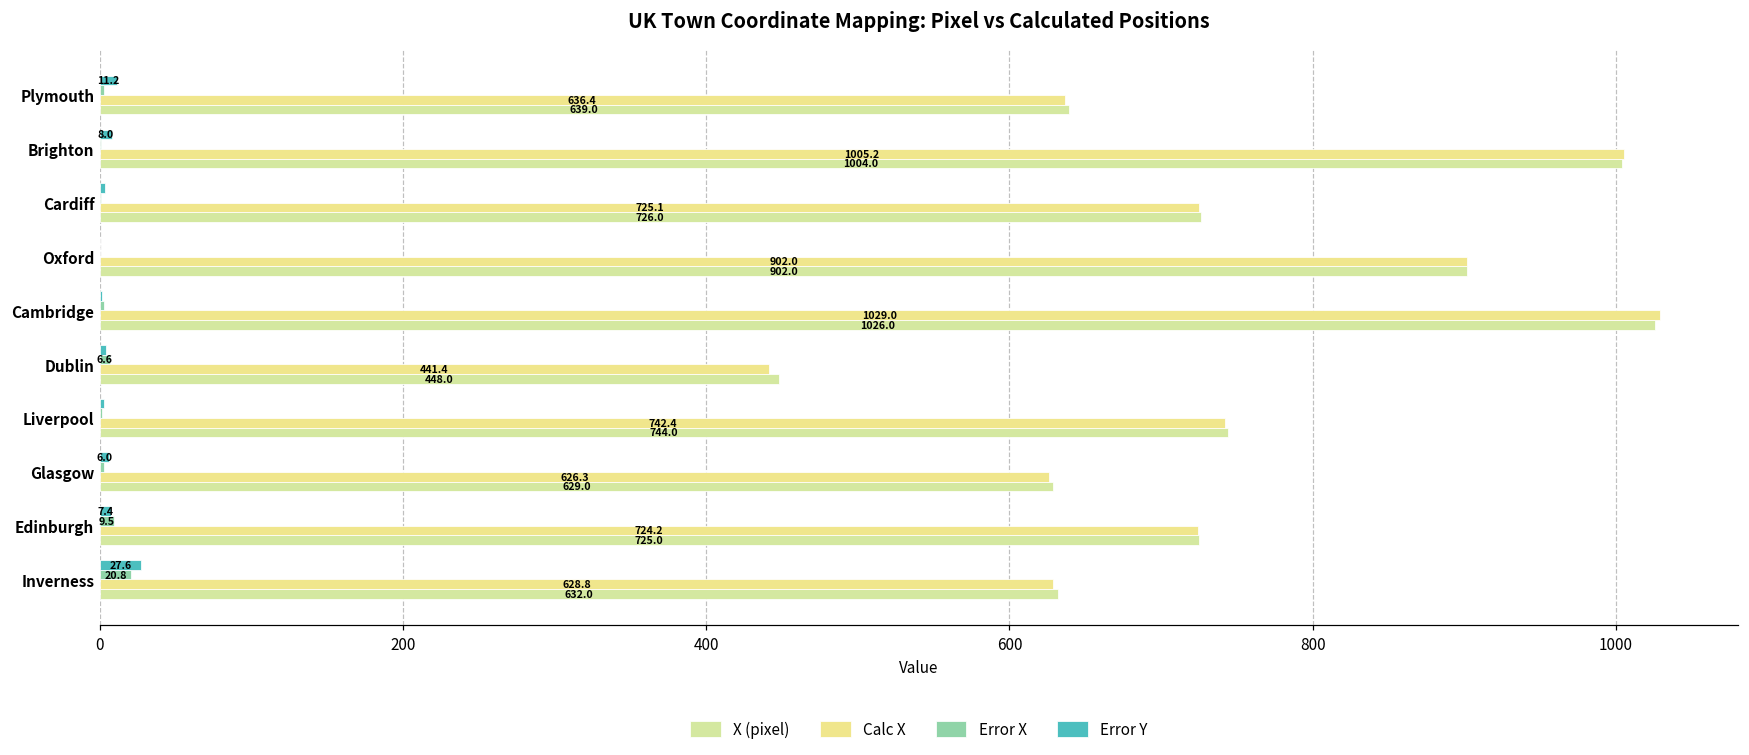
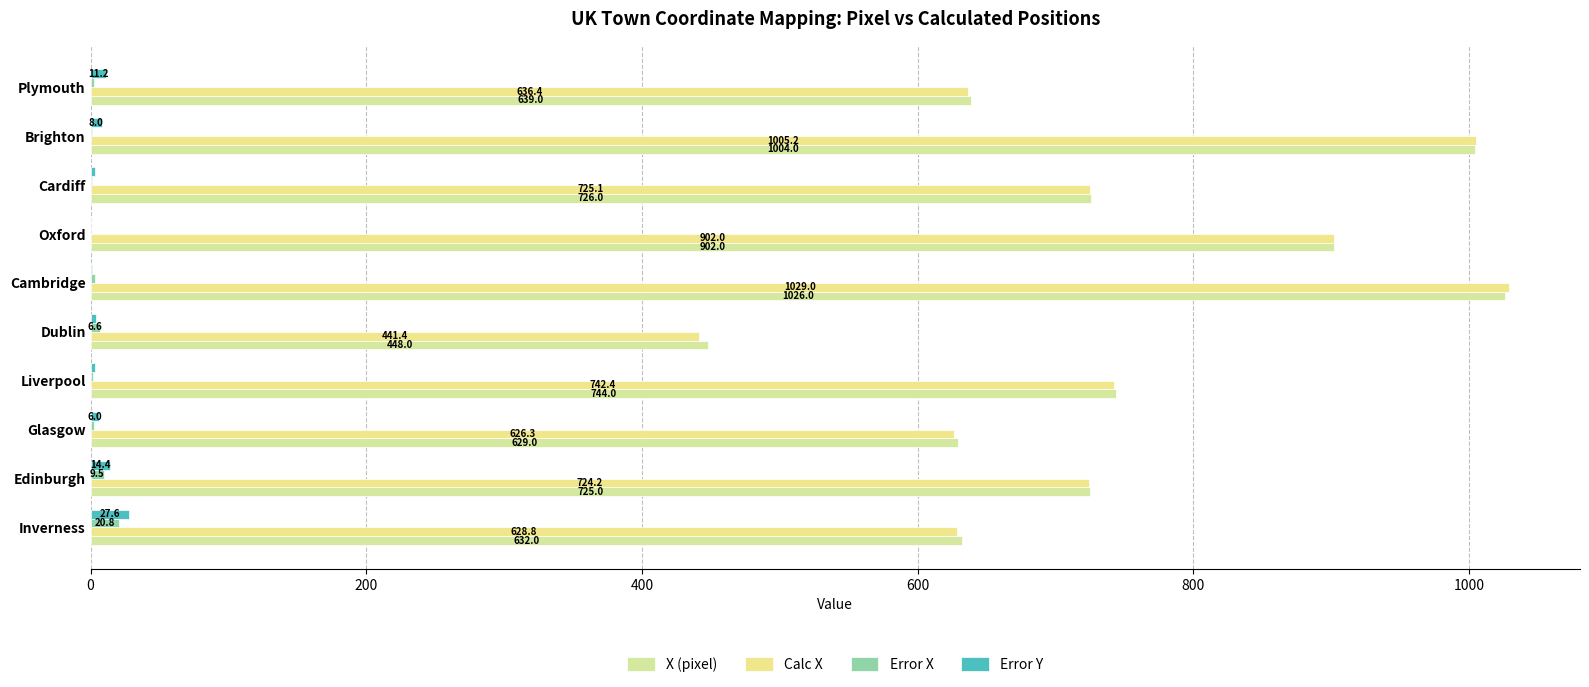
Error Y, Edinburgh: 7.4 -> 14.4
